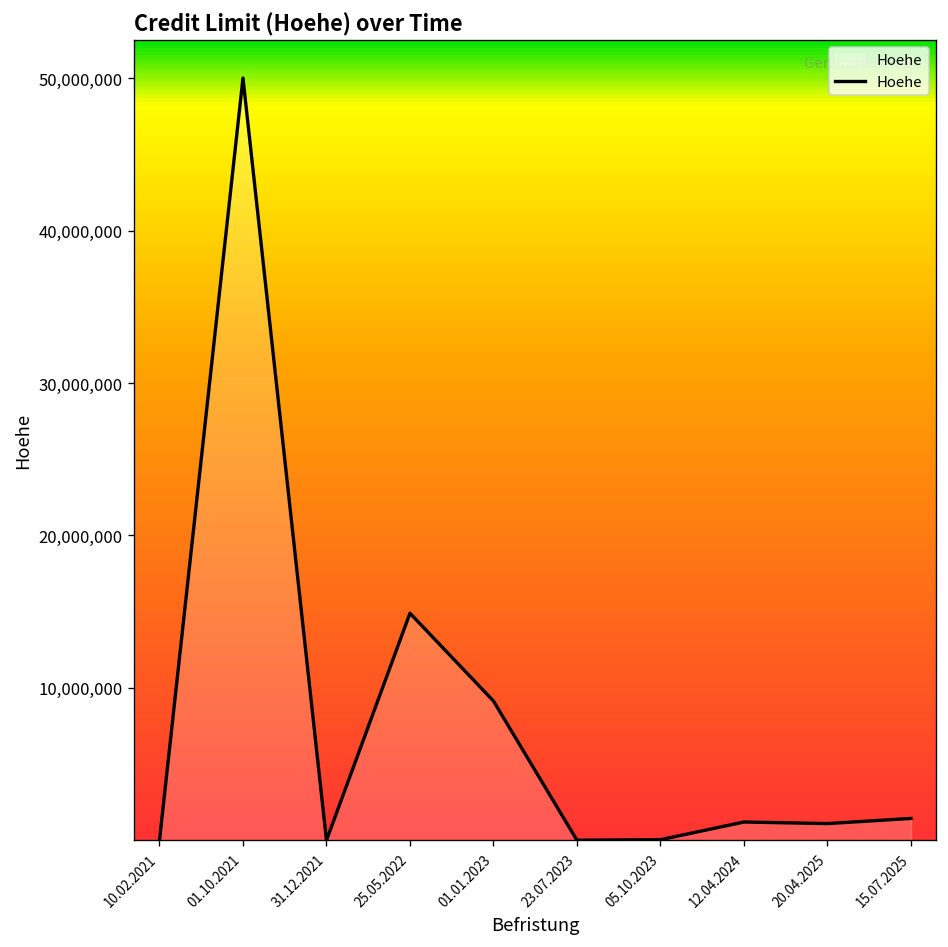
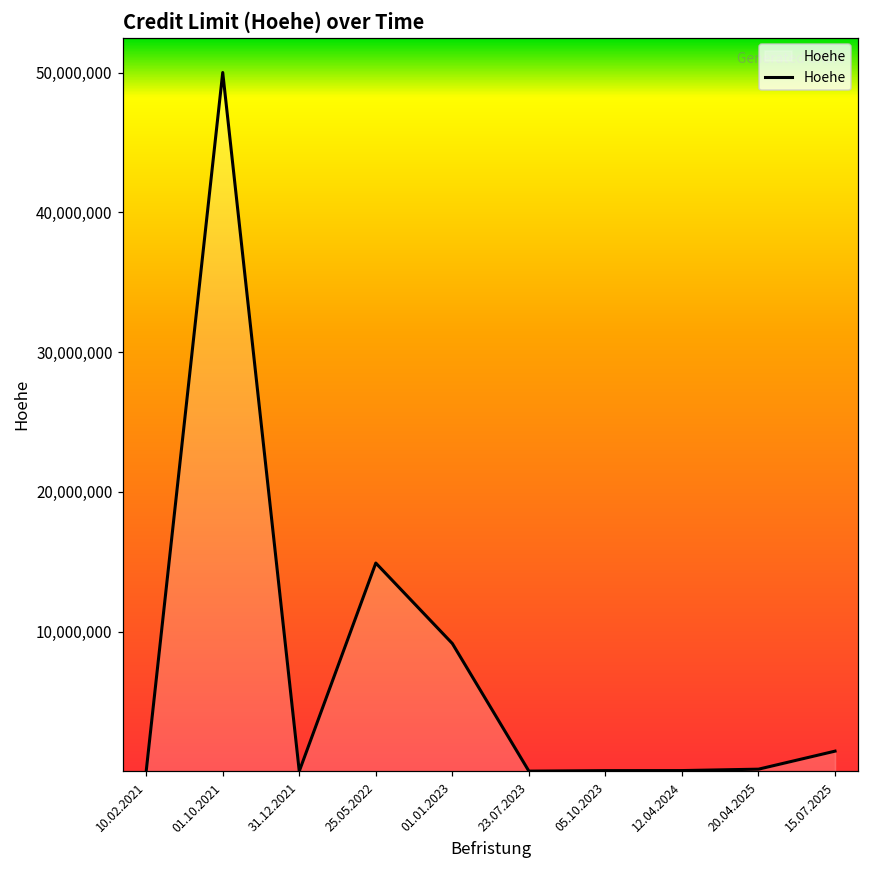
12.04.2024: 1,200,000 -> 100,000
20.04.2025: 1,100,000 -> 200,000
